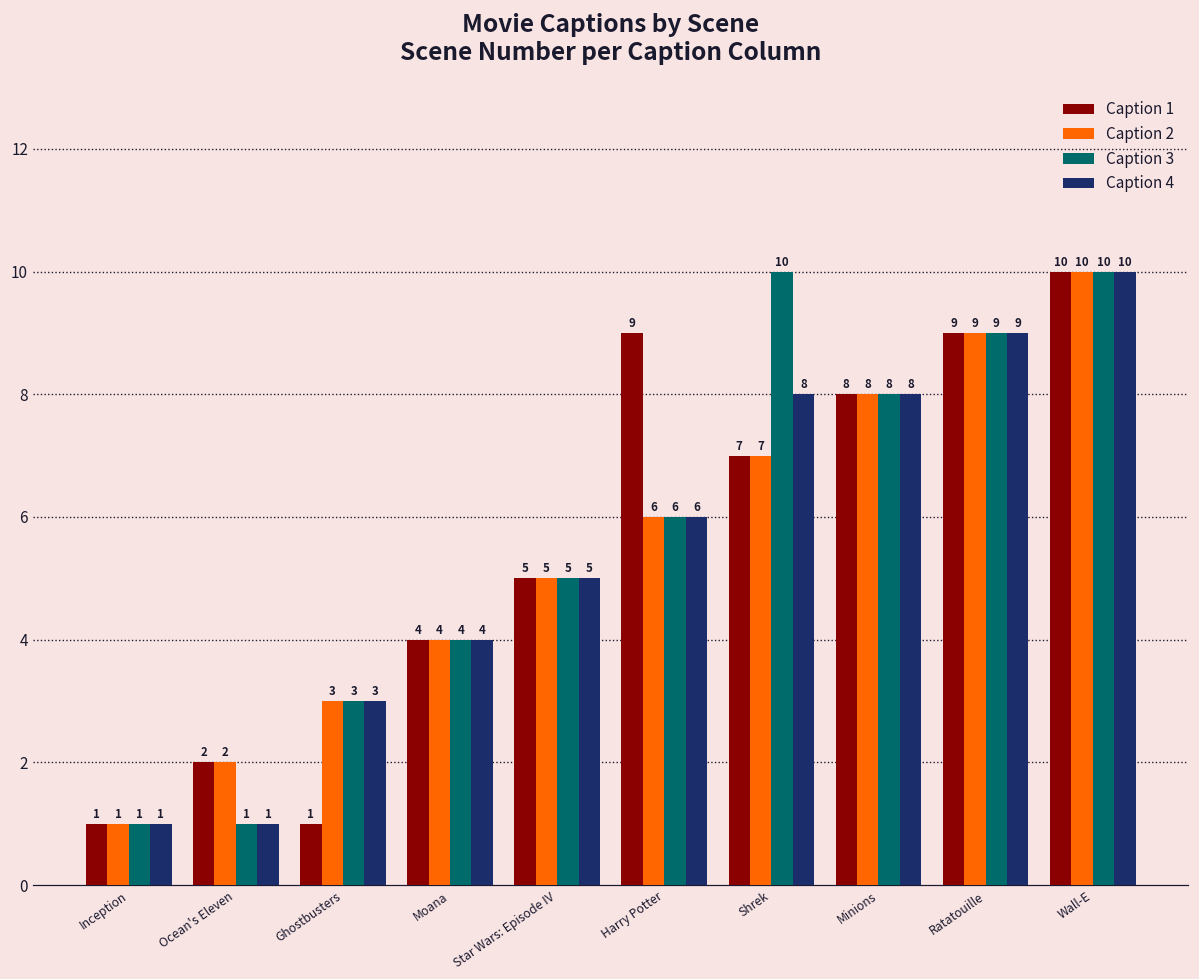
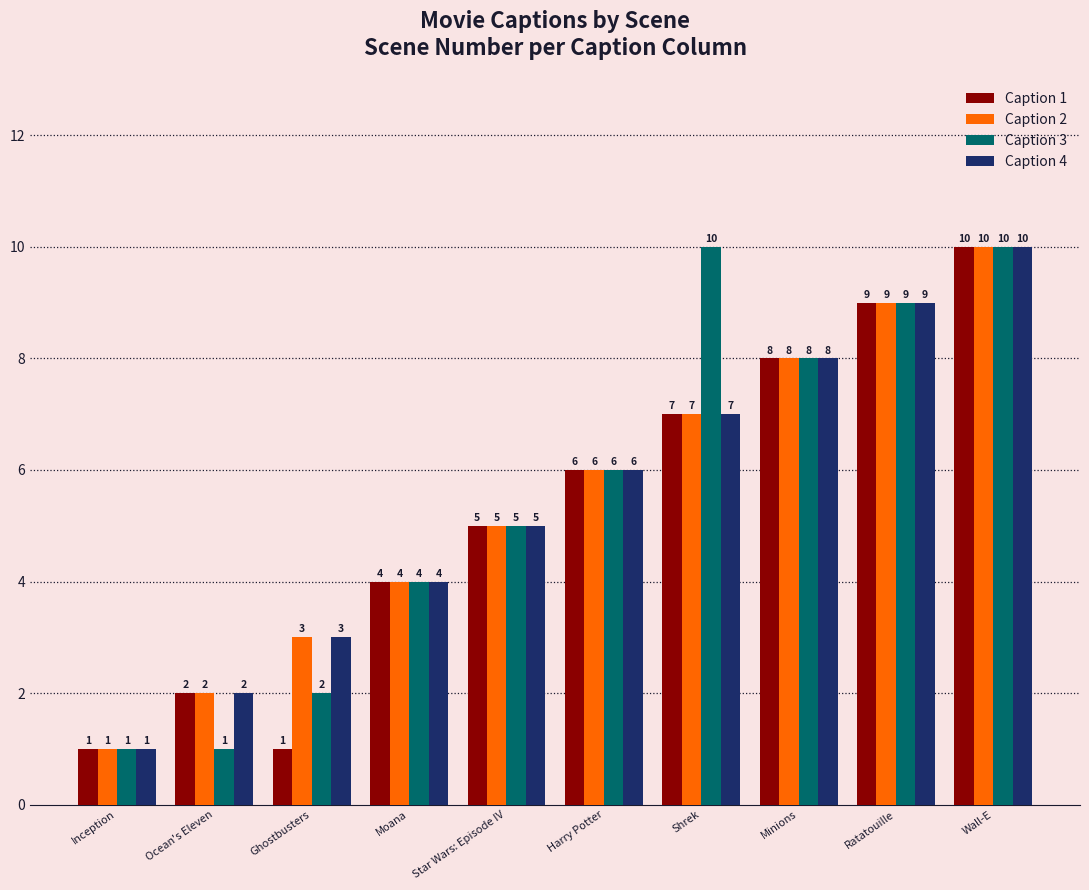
Caption 4, Ocean's Eleven: 1 -> 2
Caption 3, Ghostbusters: 3 -> 2
Caption 1, Harry Potter: 9 -> 6
Caption 4, Shrek: 8 -> 7
